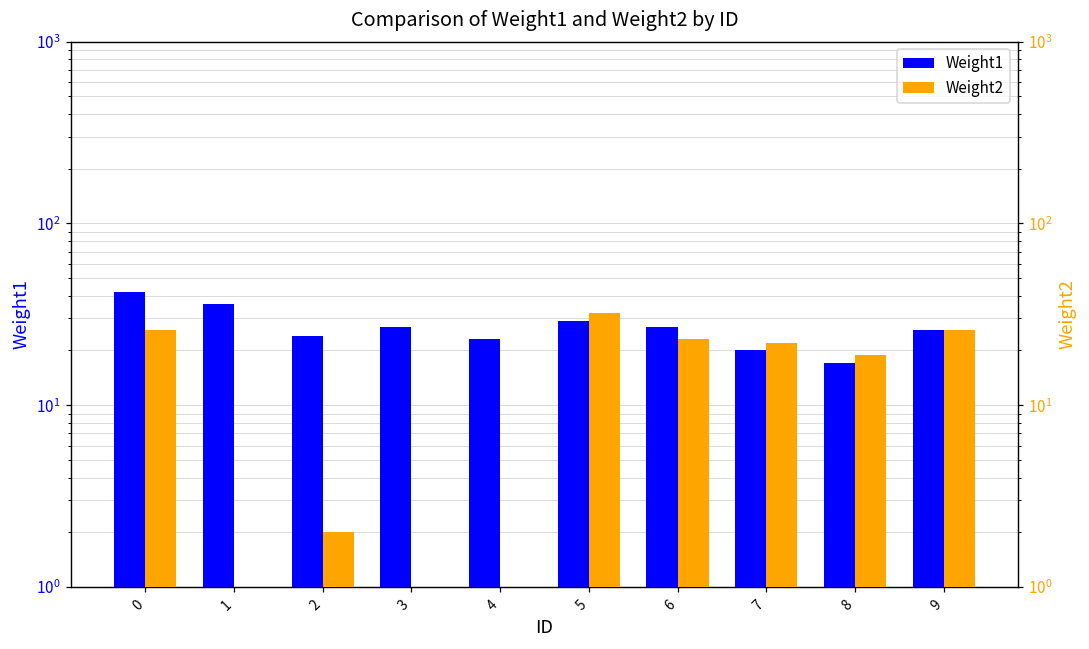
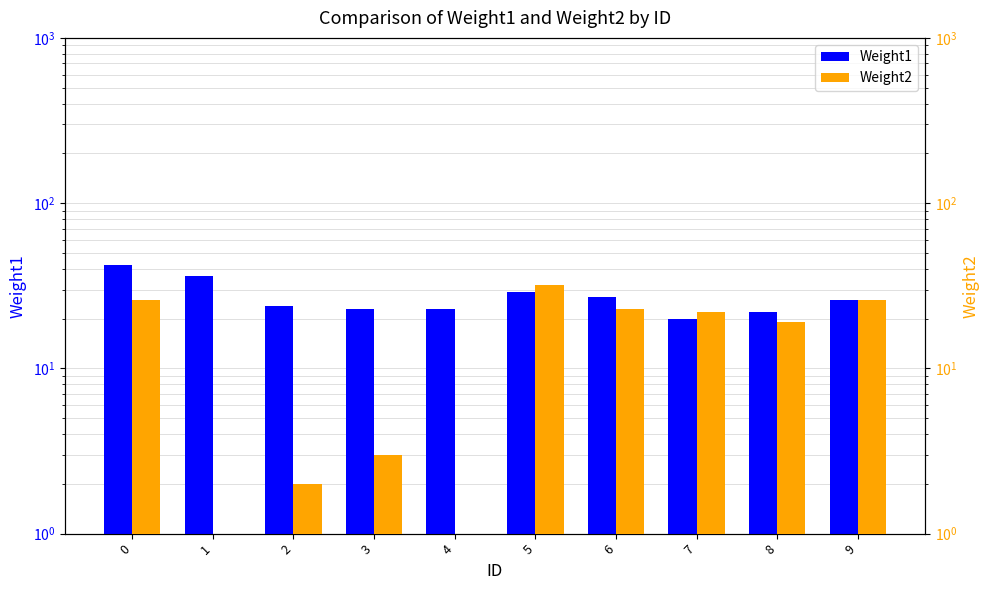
Weight1, 3: 27 -> 23
Weight1, 8: 17 -> 22
Weight2, 3: 1 -> 3
